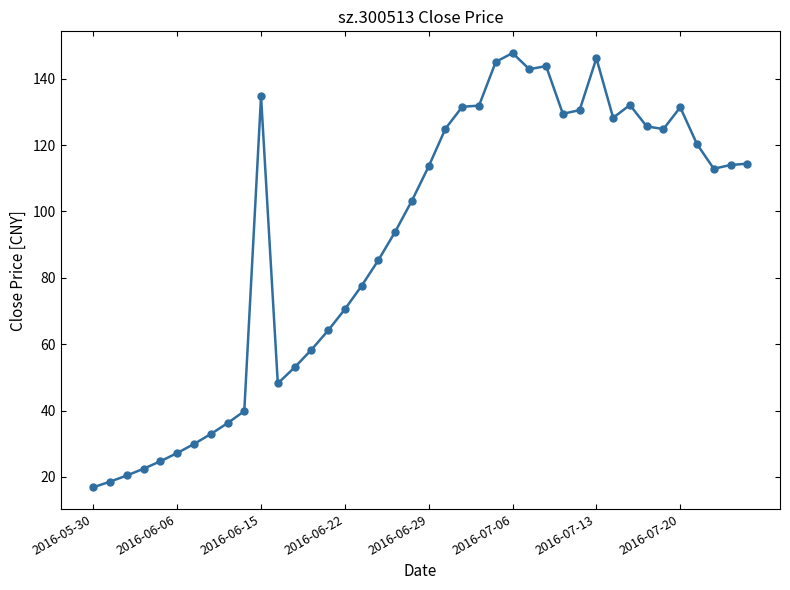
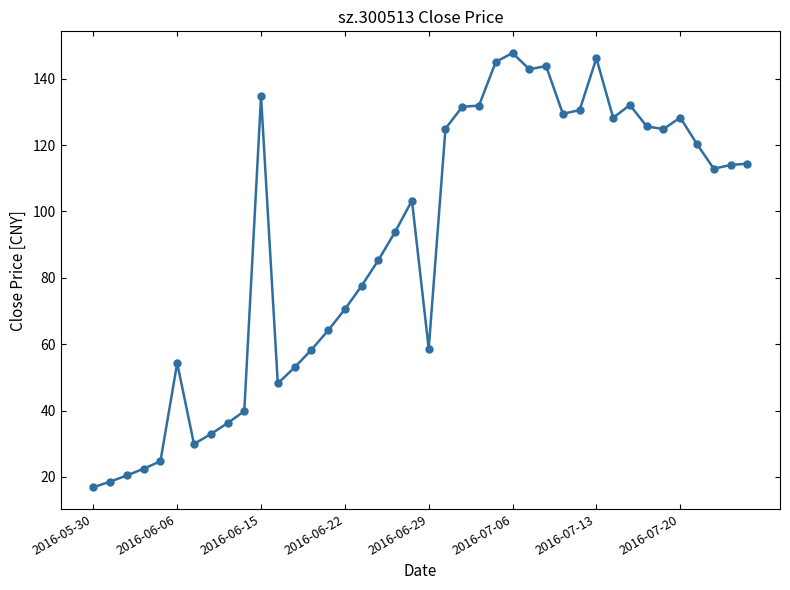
2016-06-06: 27 -> 54
2016-06-29: 114 -> 59
2016-07-20: 131 -> 128
